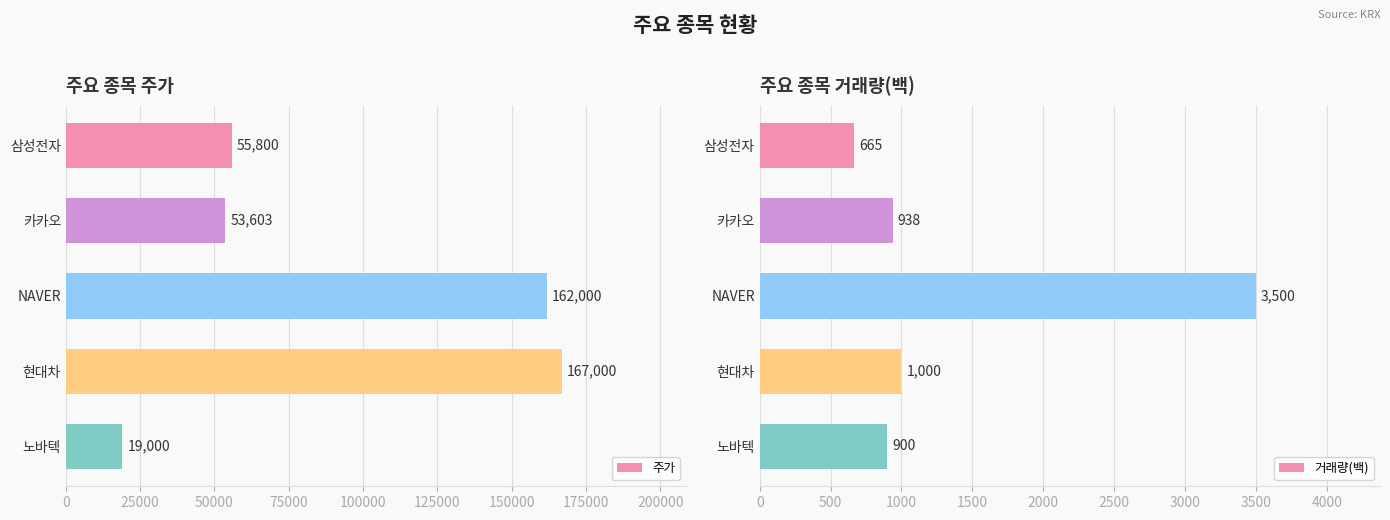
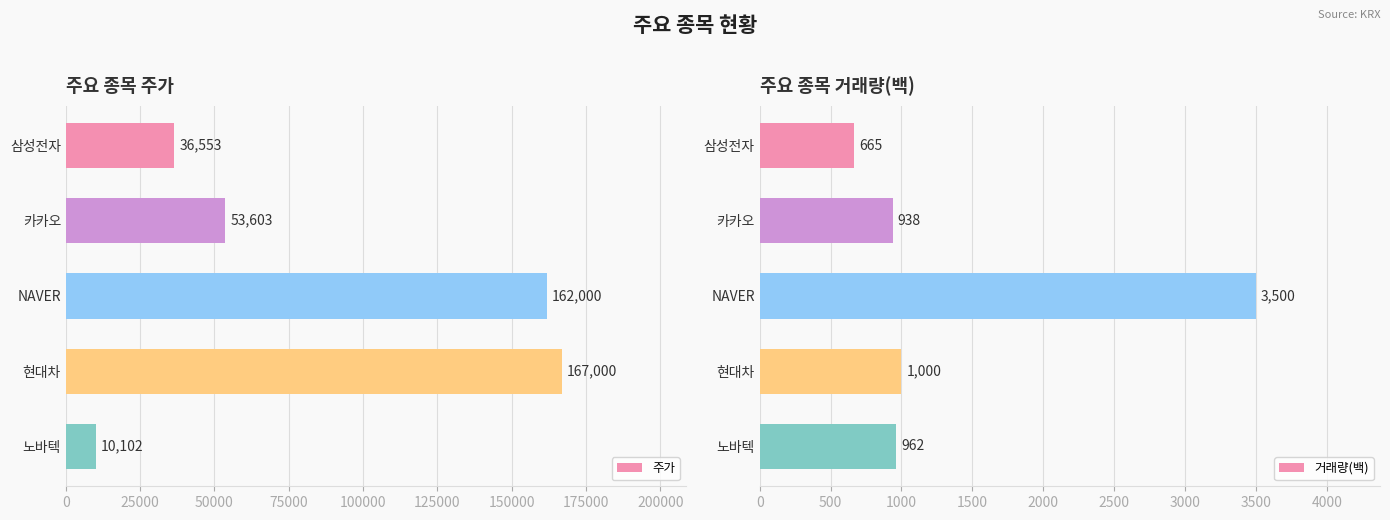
주요 종목 주가, 삼성전자: 55,800 -> 36,553
주요 종목 주가, 노바텍: 19,000 -> 10,102
주요 종목 거래량(백), 노바텍: 900 -> 962
